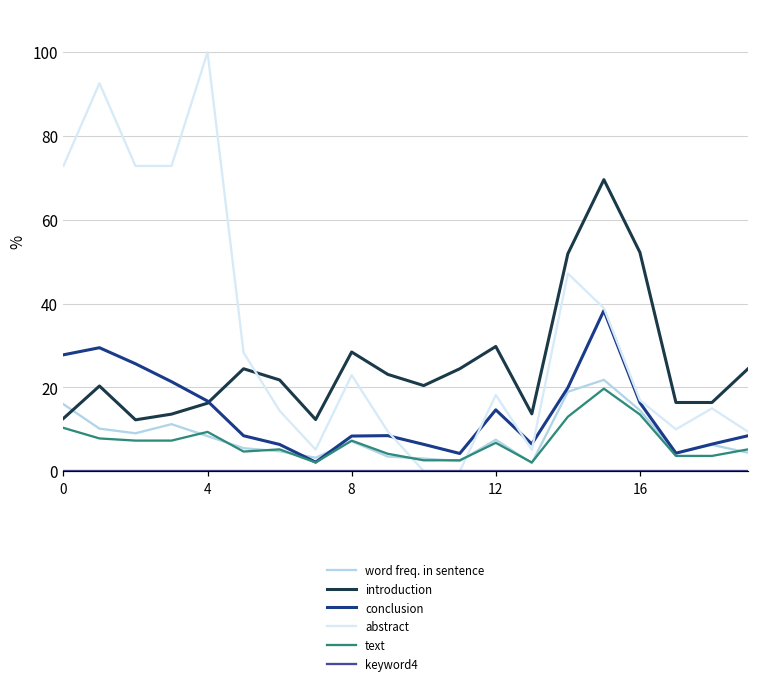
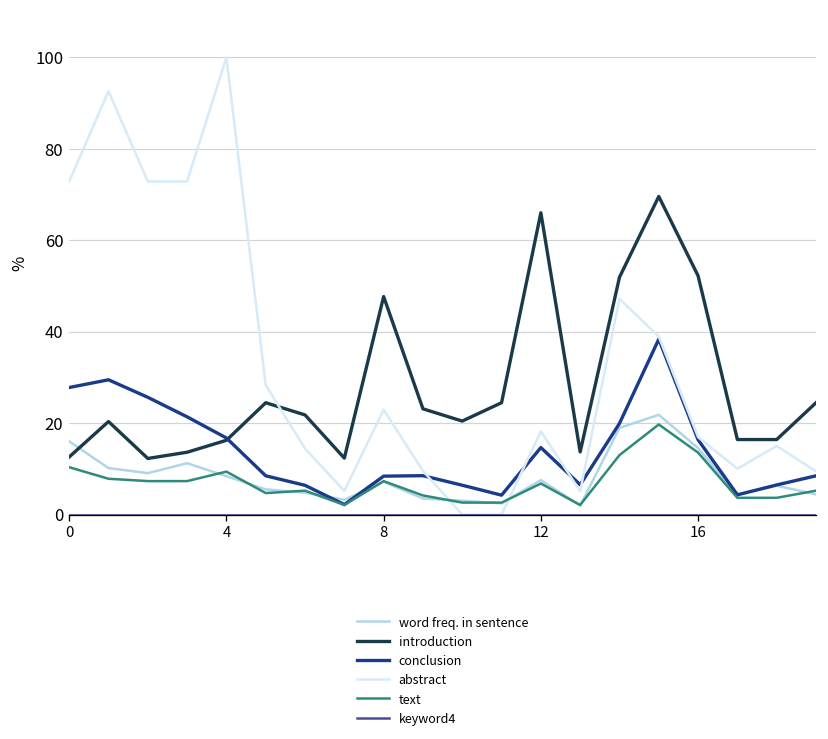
introduction, 8: 28 -> 48
introduction, 12: 30 -> 66
